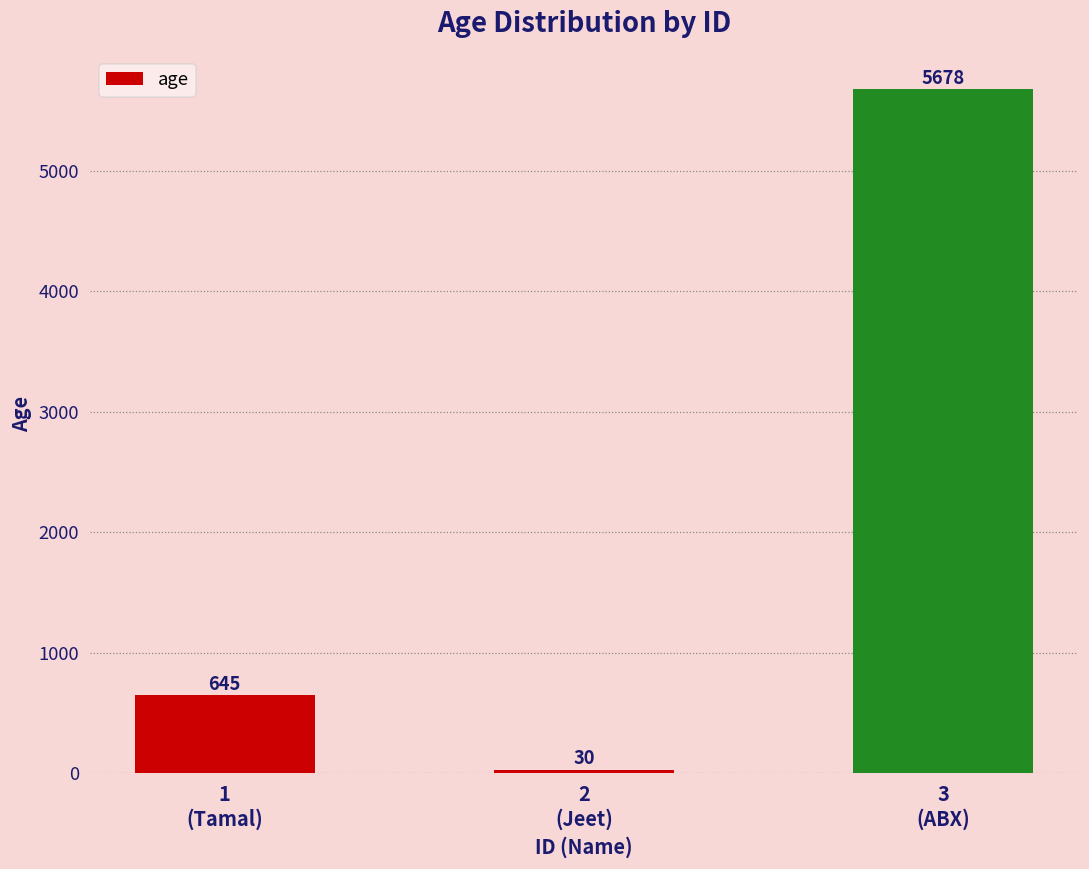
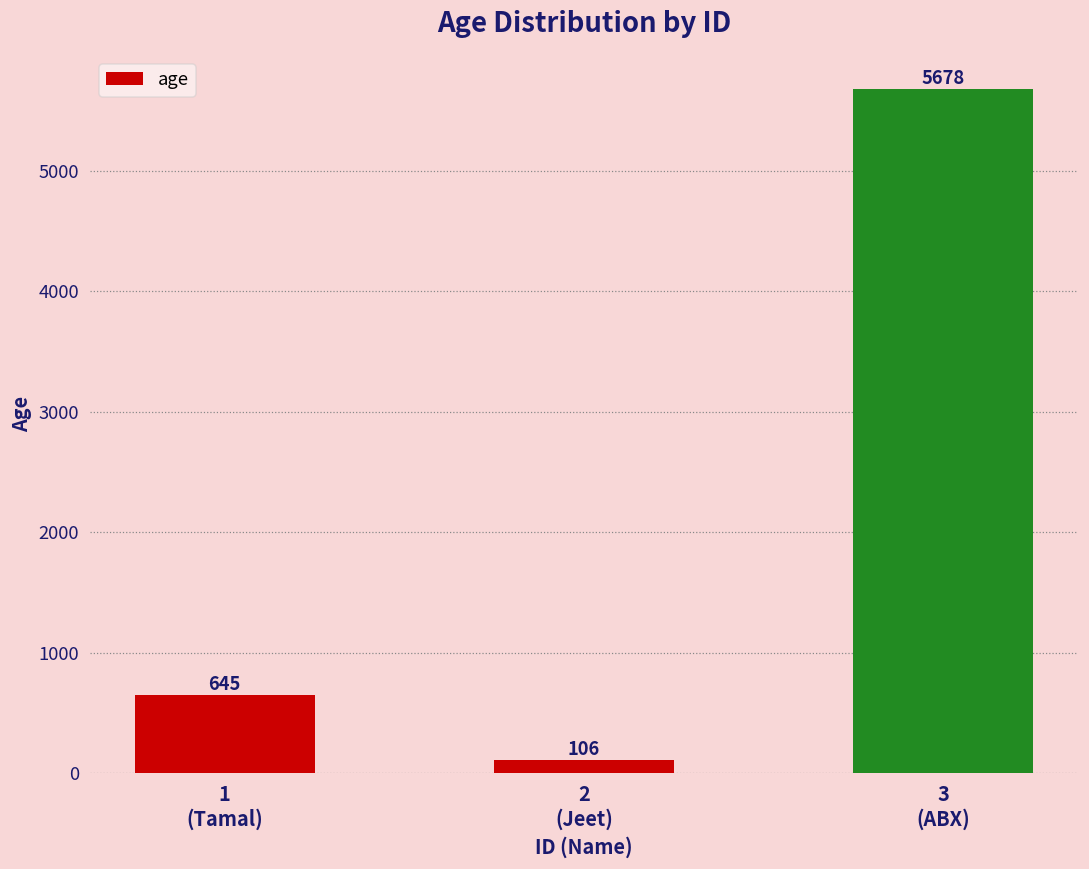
2 (Jeet): 30 -> 106
